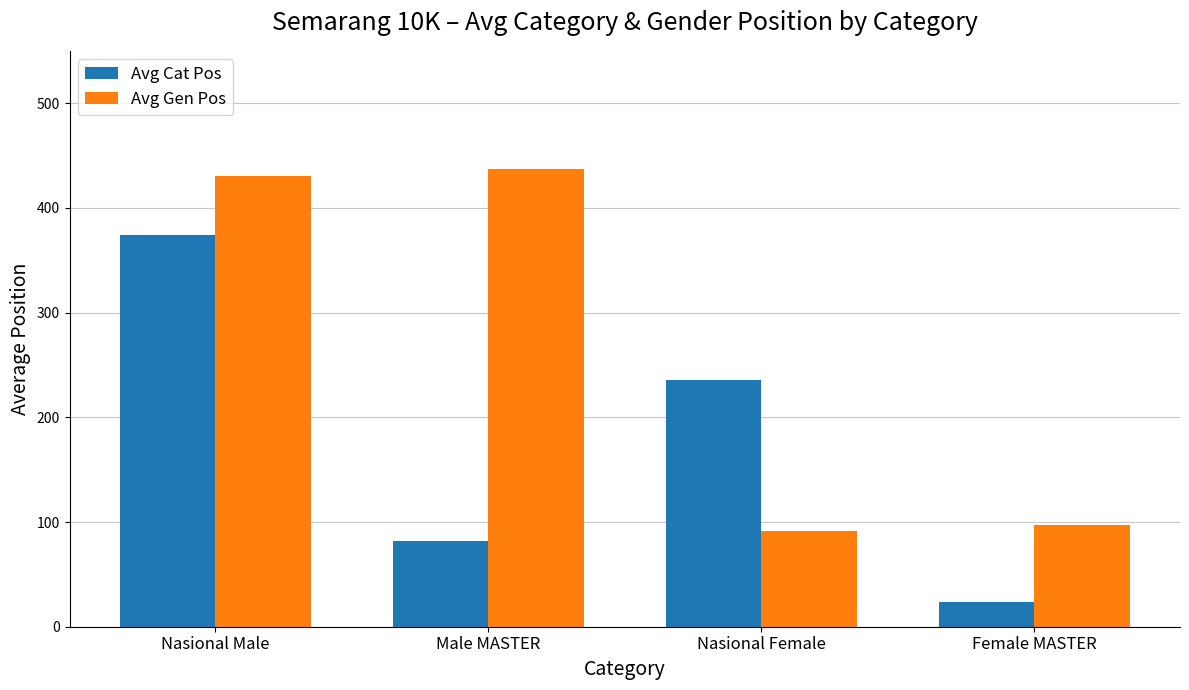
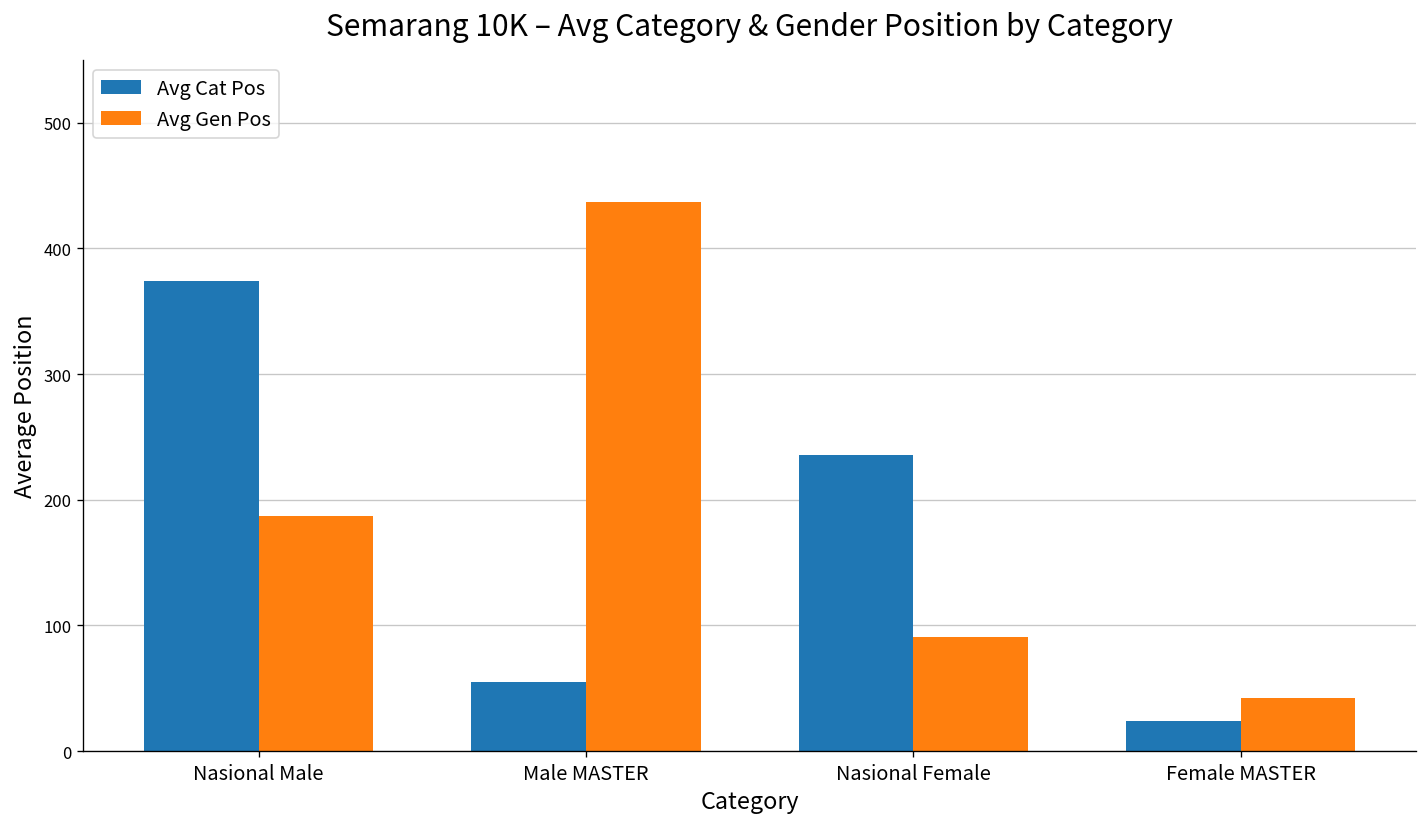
Avg Gen Pos, Nasional Male: 430 -> 187
Avg Cat Pos, Male MASTER: 82 -> 55
Avg Gen Pos, Female MASTER: 97 -> 42
